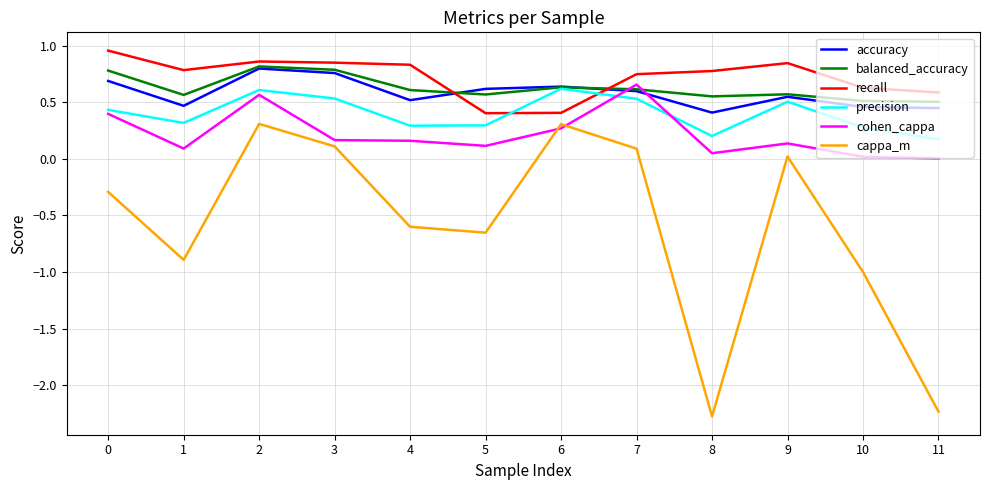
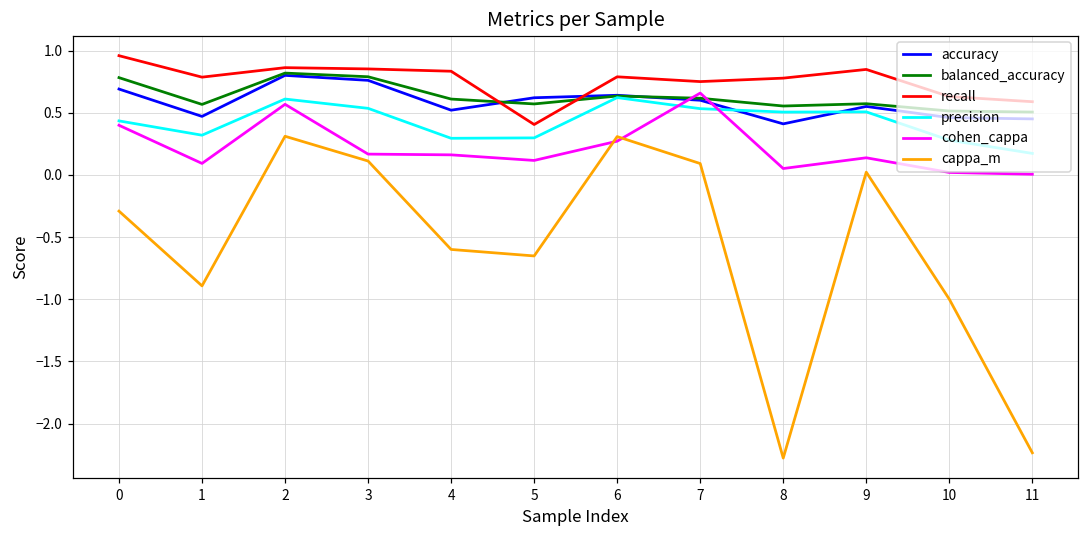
recall, 6: 0.41 -> 0.79
precision, 8: 0.20 -> 0.50
